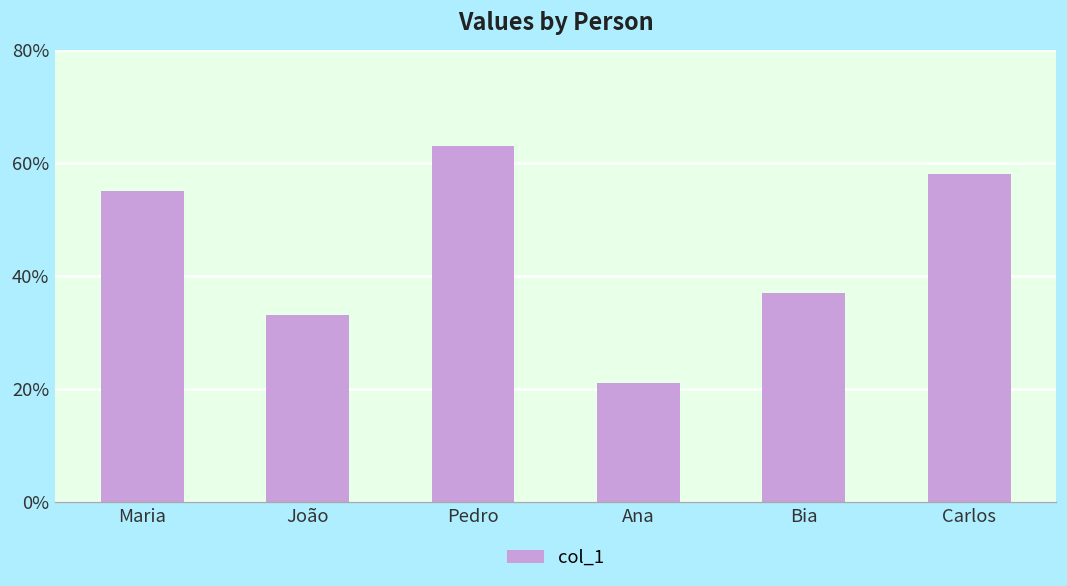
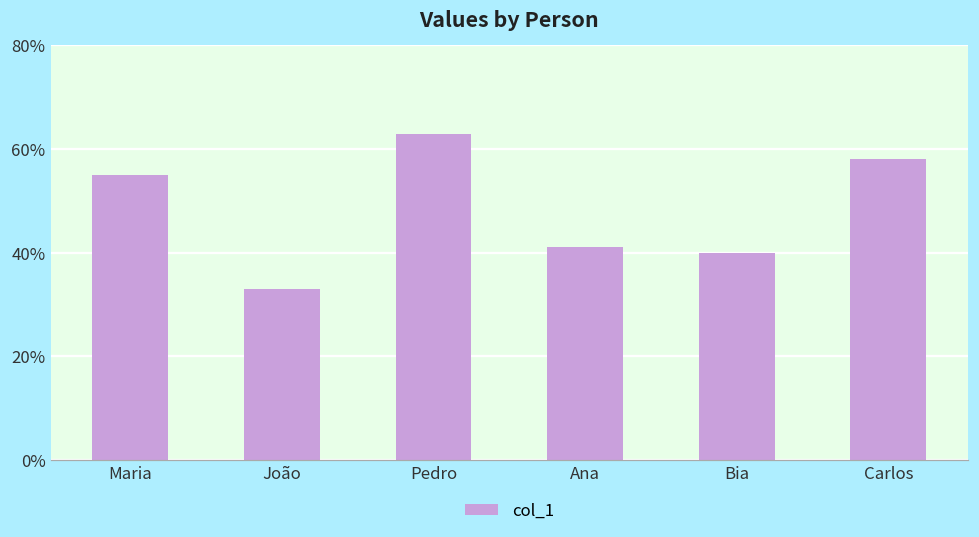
Ana: 21% -> 41%
Bia: 37% -> 40%
